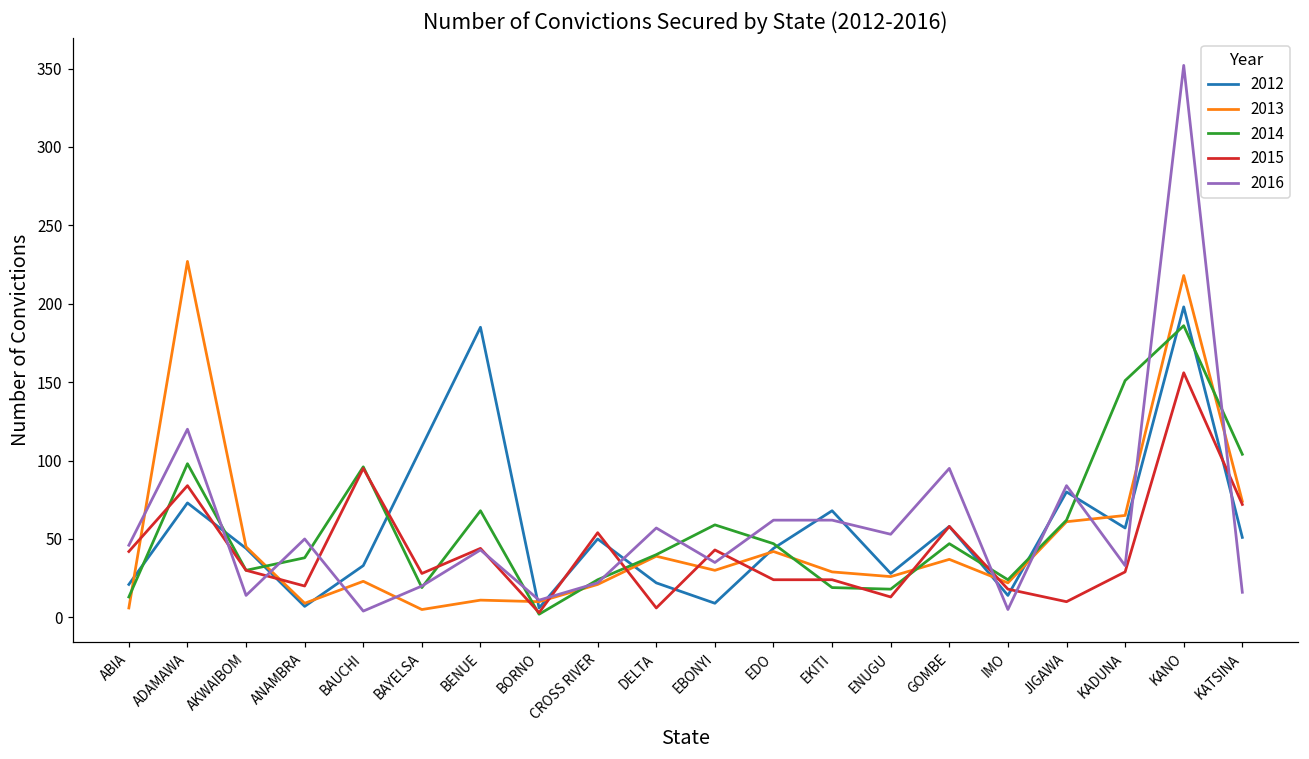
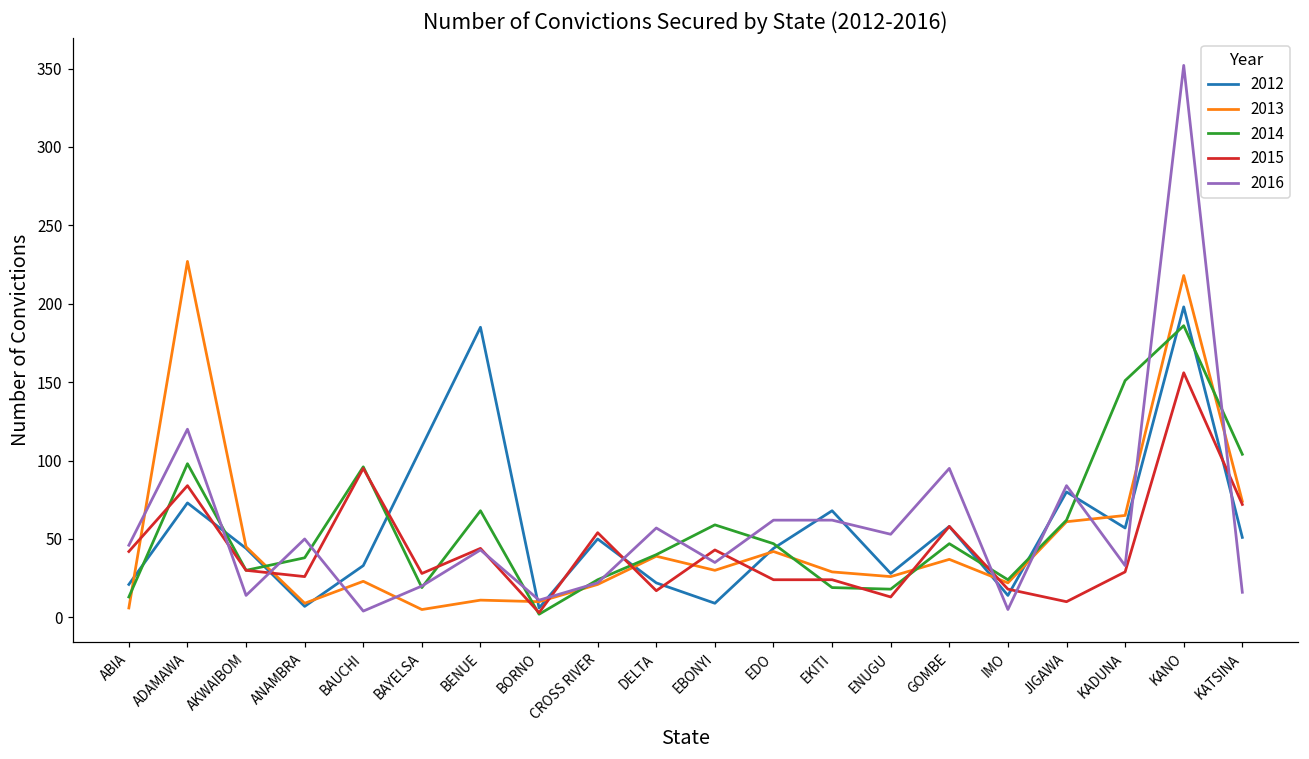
2015, ANAMBRA: 20 -> 26
2015, DELTA: 6 -> 17
